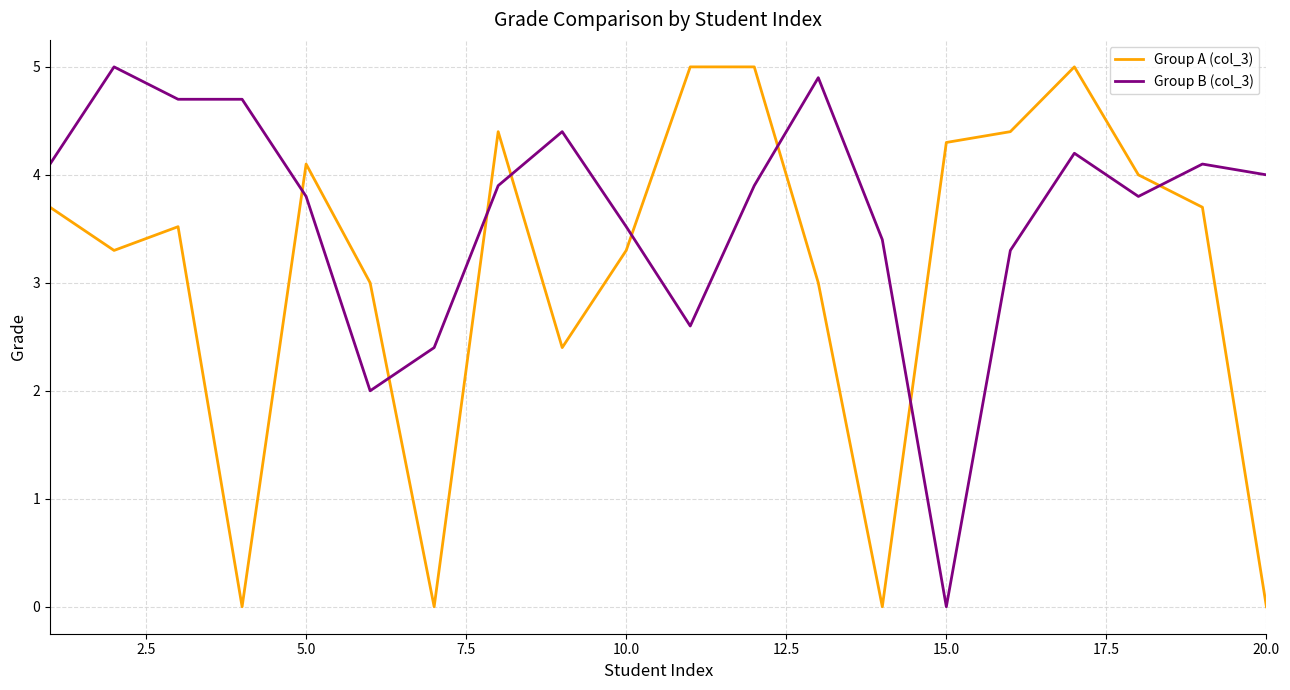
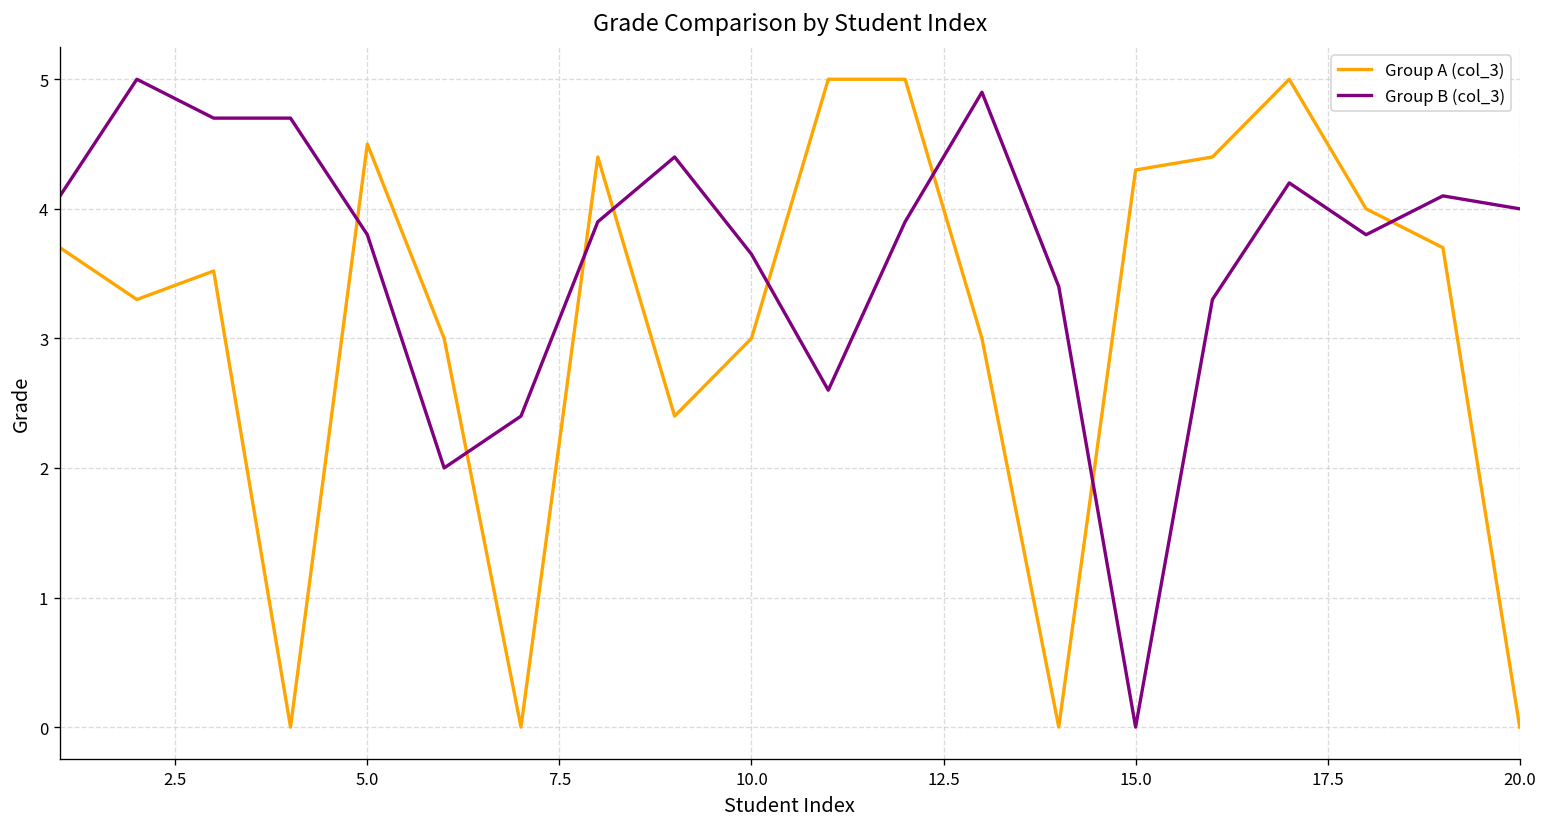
Group A (col_3), 5.0: 4.1 -> 4.5
Group A (col_3), 10.0: 3.3 -> 3.0
Group B (col_3), 10.0: 3.52 -> 3.65
